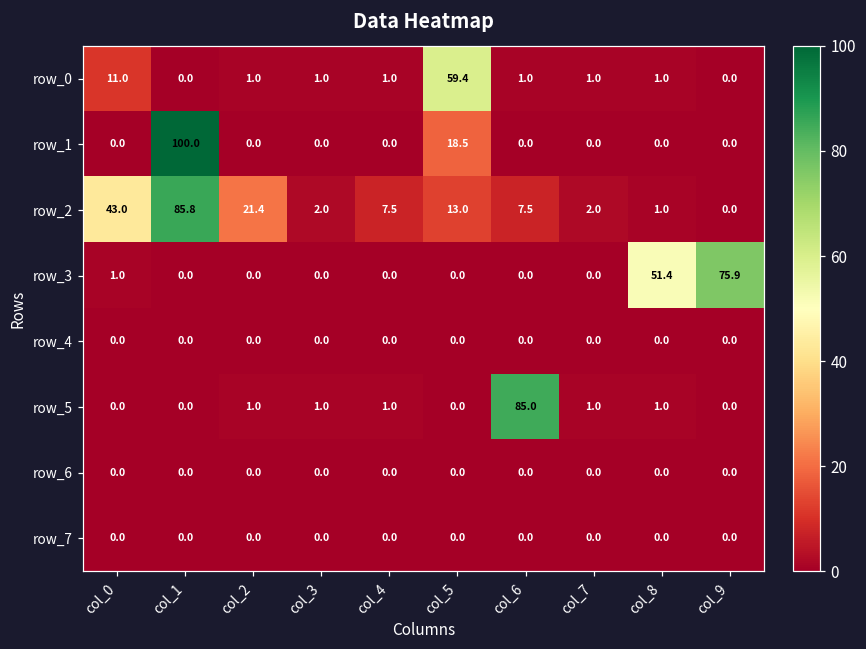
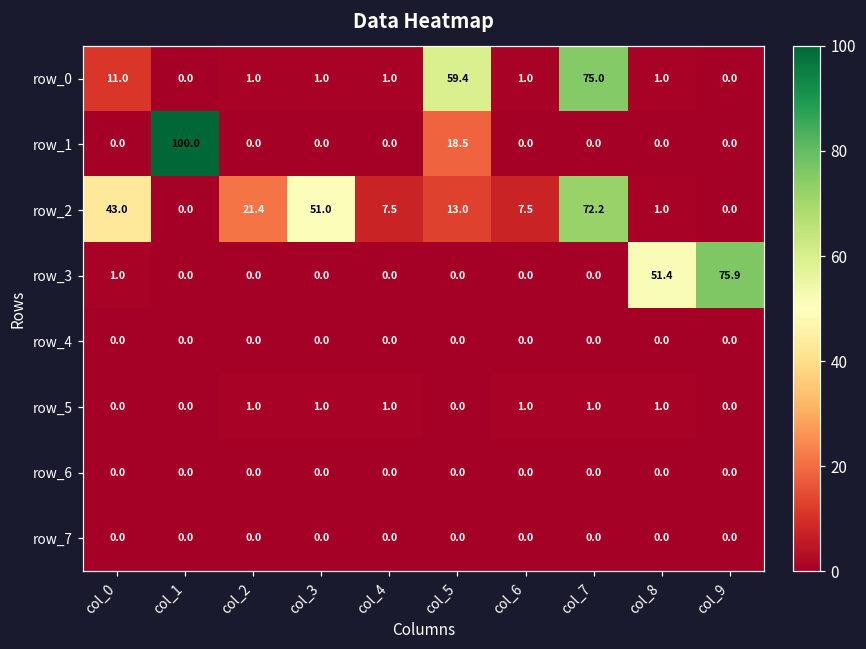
row_0, col_7: 1.0 -> 75.0
row_2, col_1: 85.8 -> 0.0
row_2, col_3: 2.0 -> 51.0
row_2, col_7: 2.0 -> 72.2
row_5, col_6: 85.0 -> 1.0
